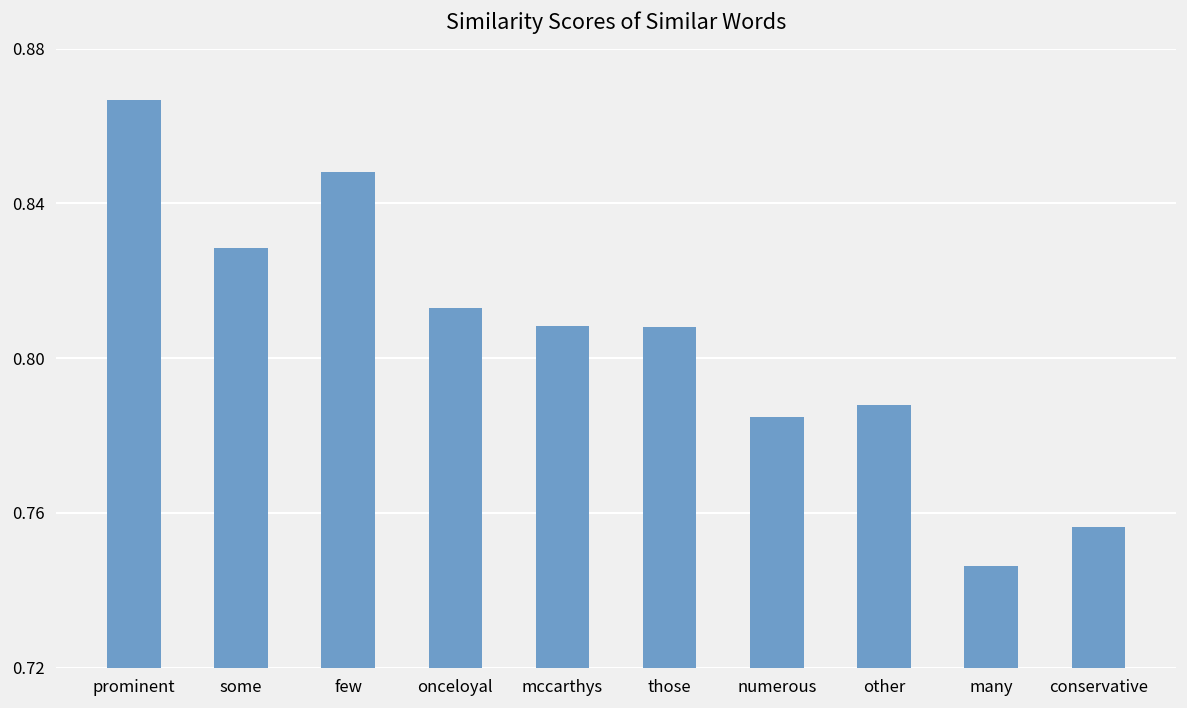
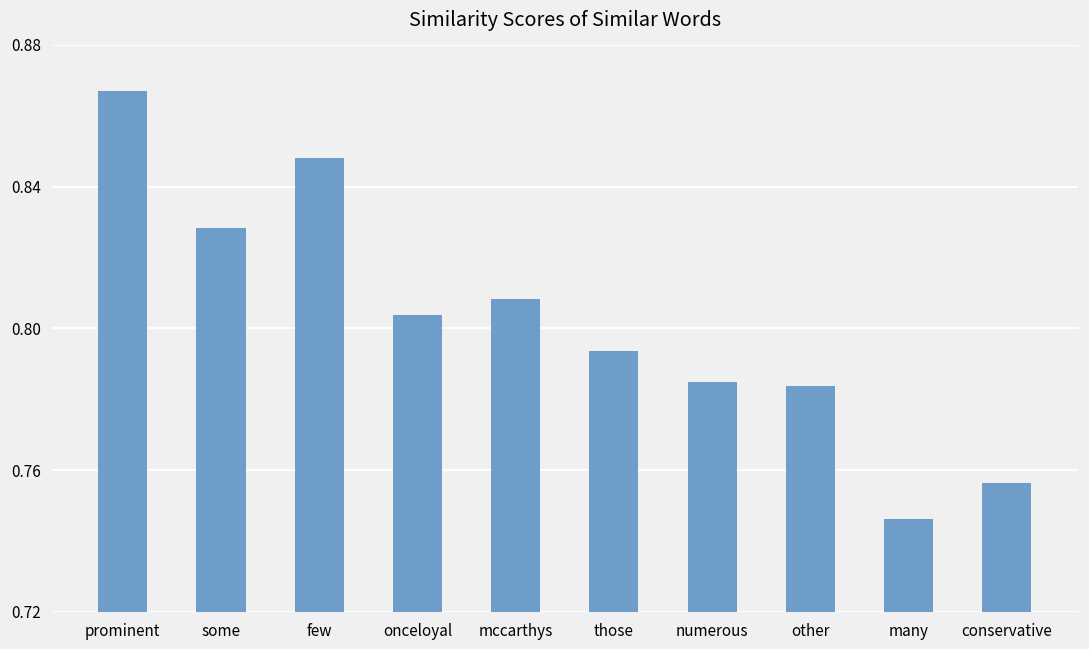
onceloyal: 0.813 -> 0.804
those: 0.808 -> 0.794
other: 0.788 -> 0.784
